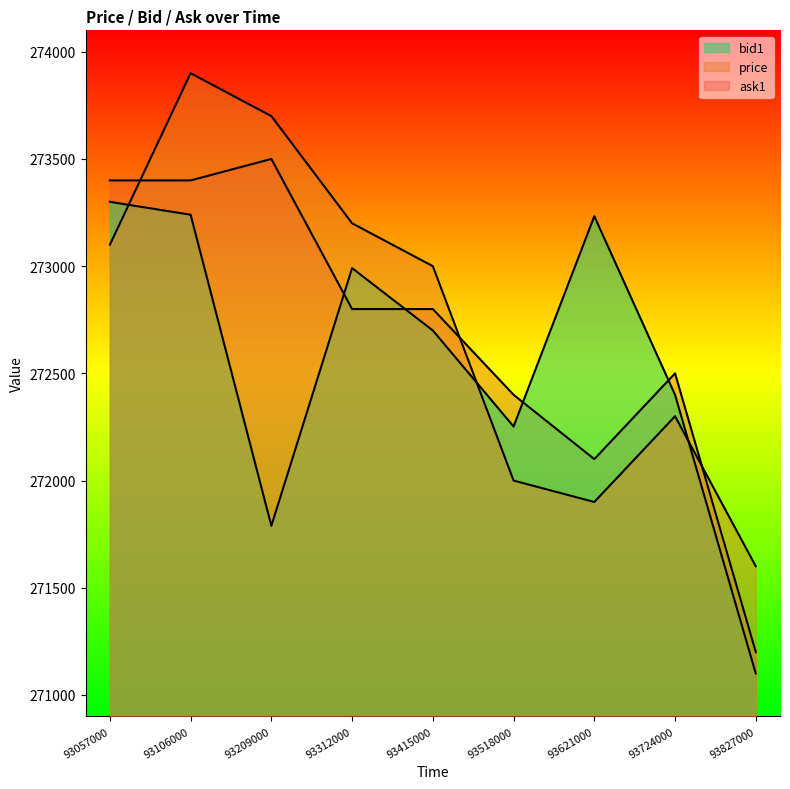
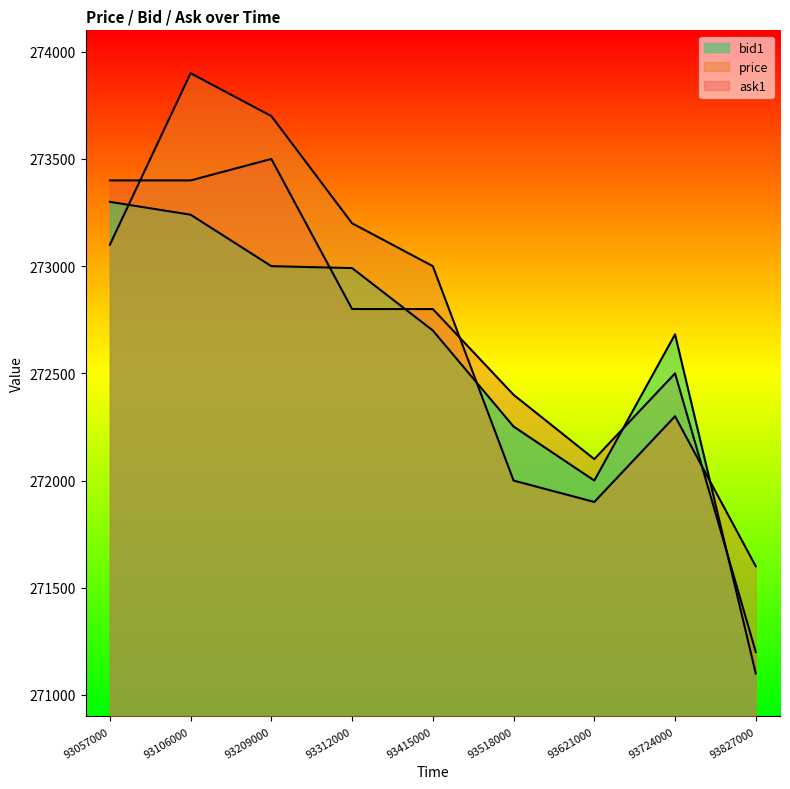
bid1, 93209000: 271790 -> 273000
bid1, 93621000: 273230 -> 272000
bid1, 93724000: 272400 -> 272680
